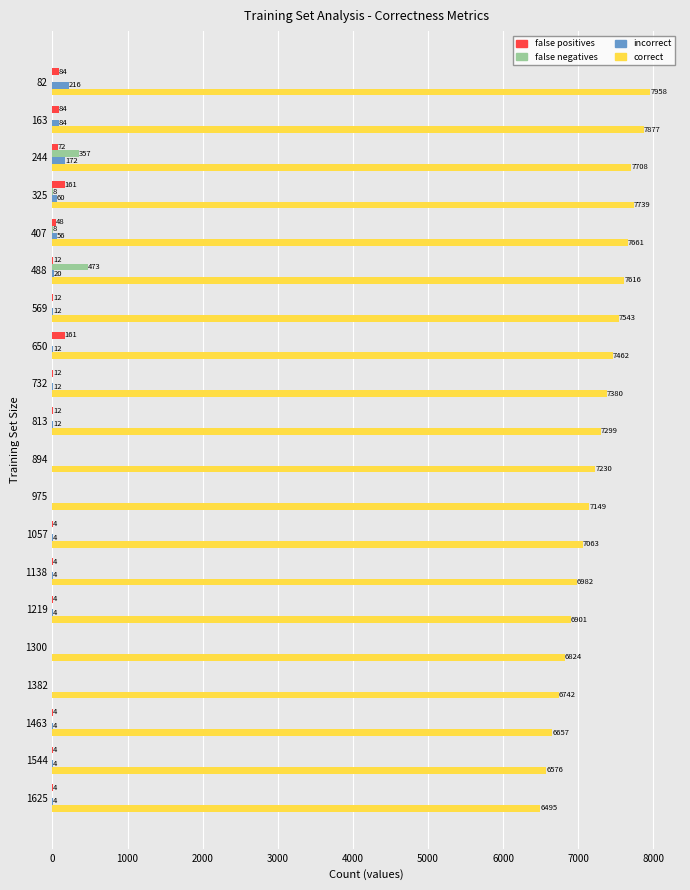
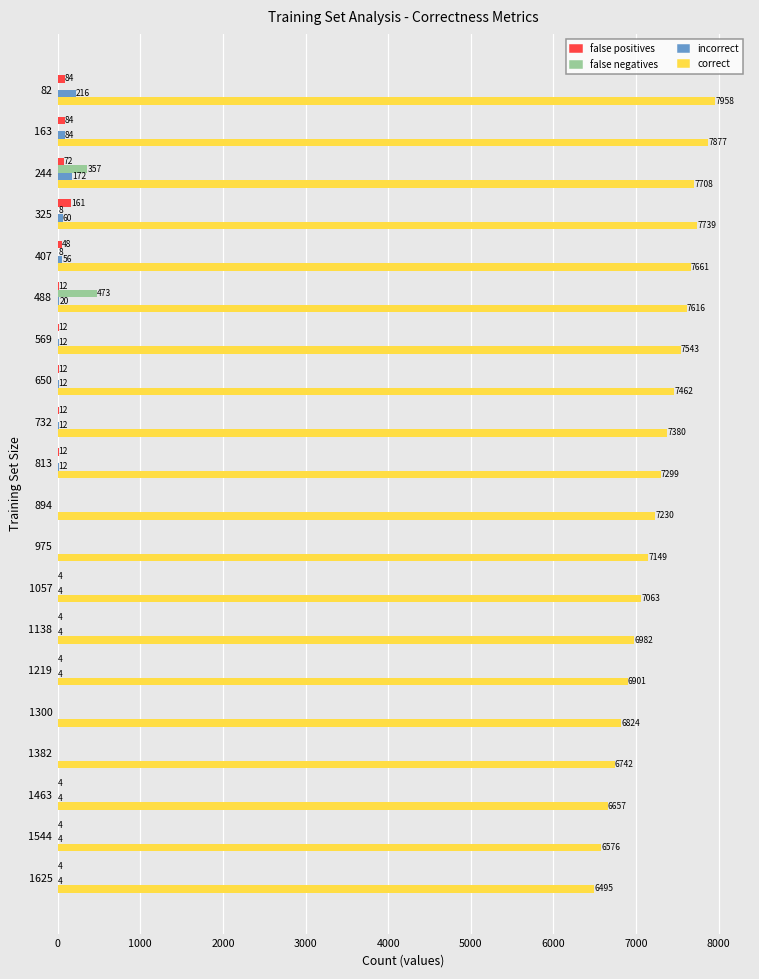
false positives, 650: 161 -> 12
